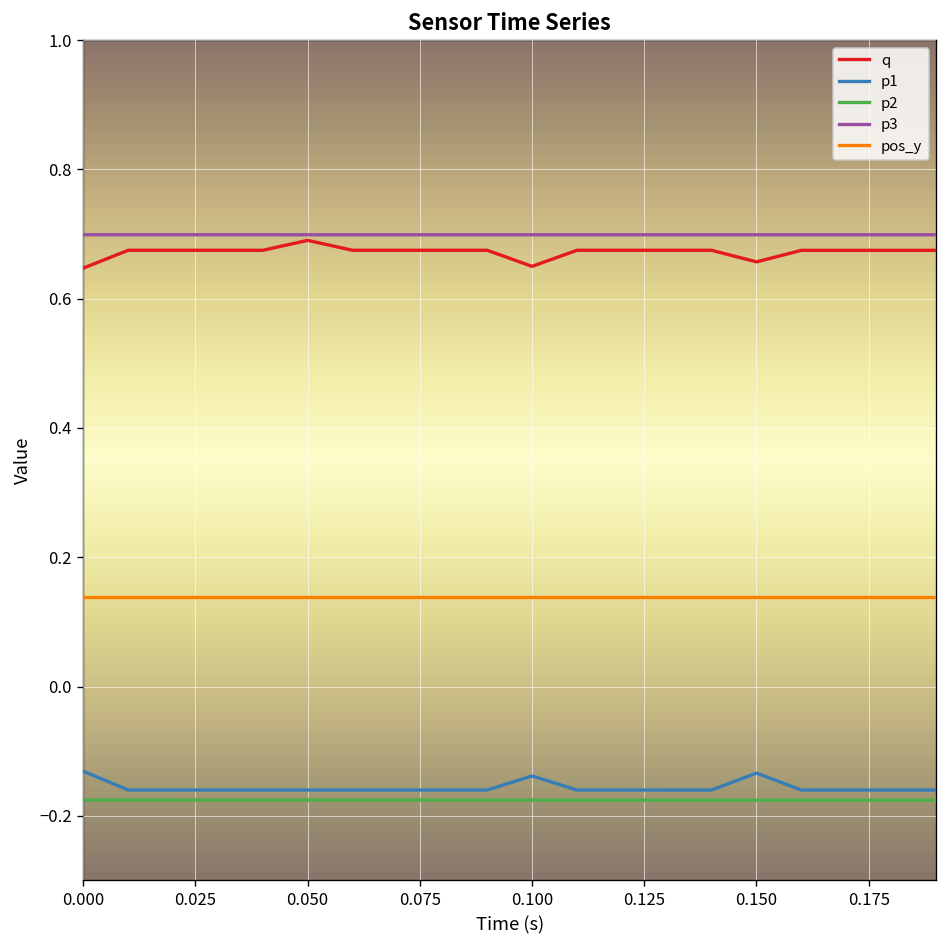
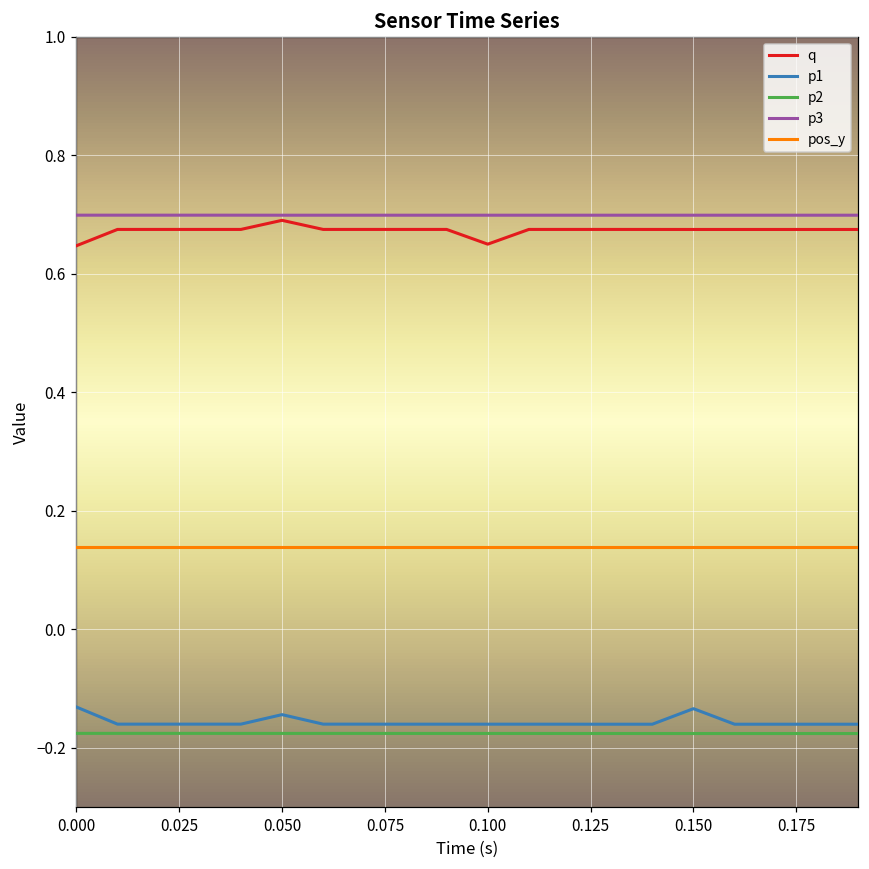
p1, 0.050: -0.16 -> -0.14
p1, 0.100: -0.14 -> -0.16
q, 0.150: 0.66 -> 0.67
